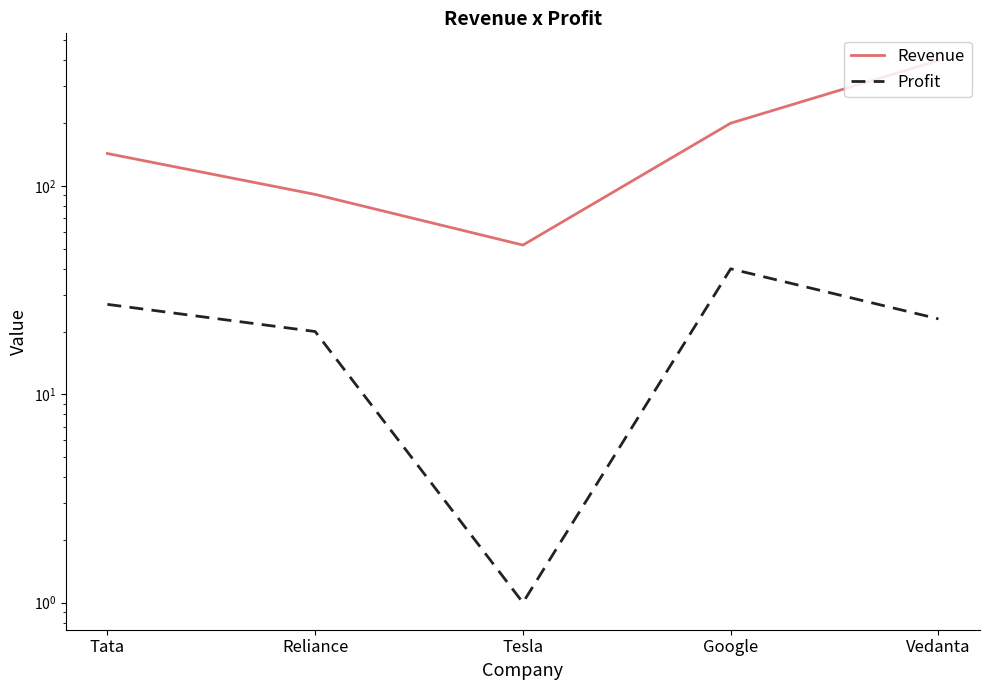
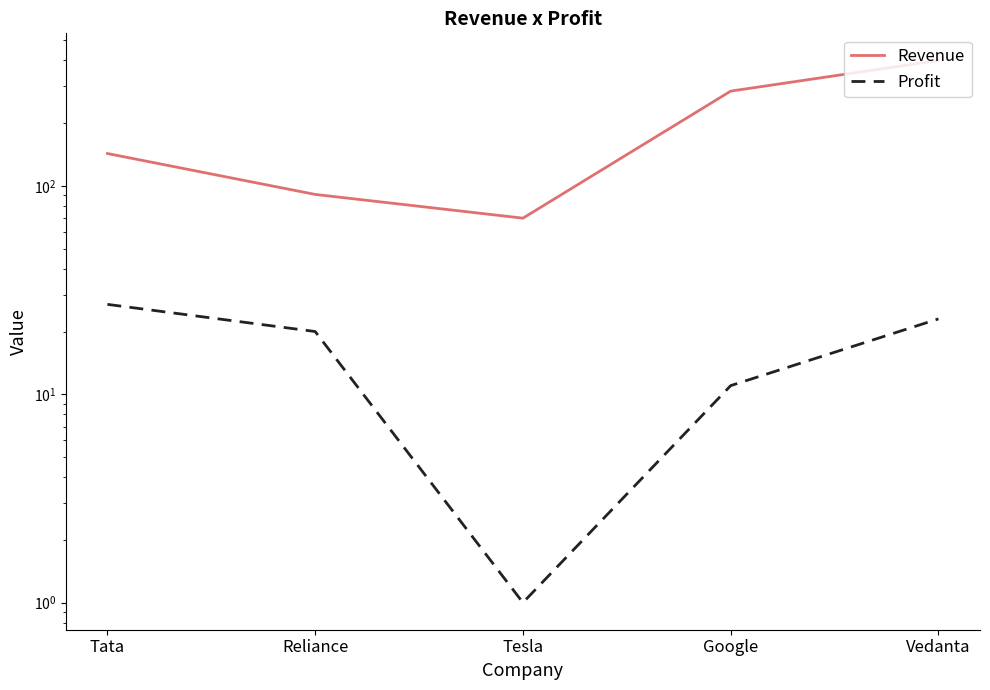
Revenue, Tesla: 52 -> 70
Revenue, Google: 200 -> 290
Profit, Google: 40 -> 11
